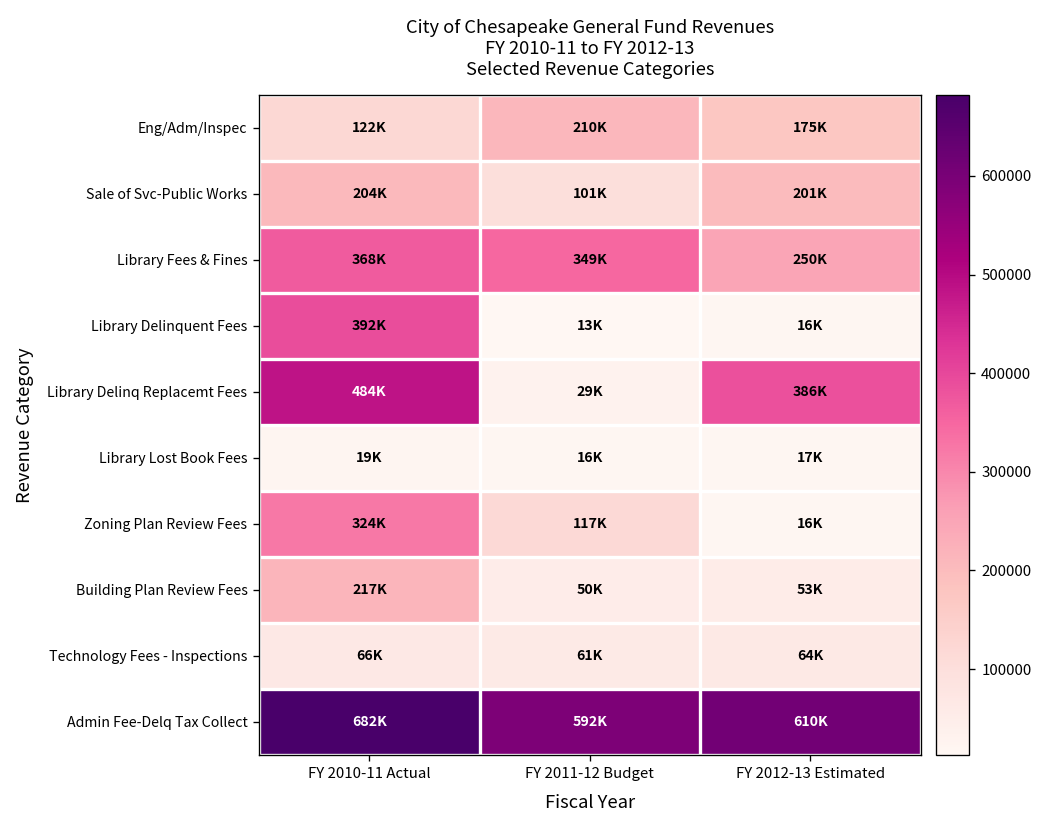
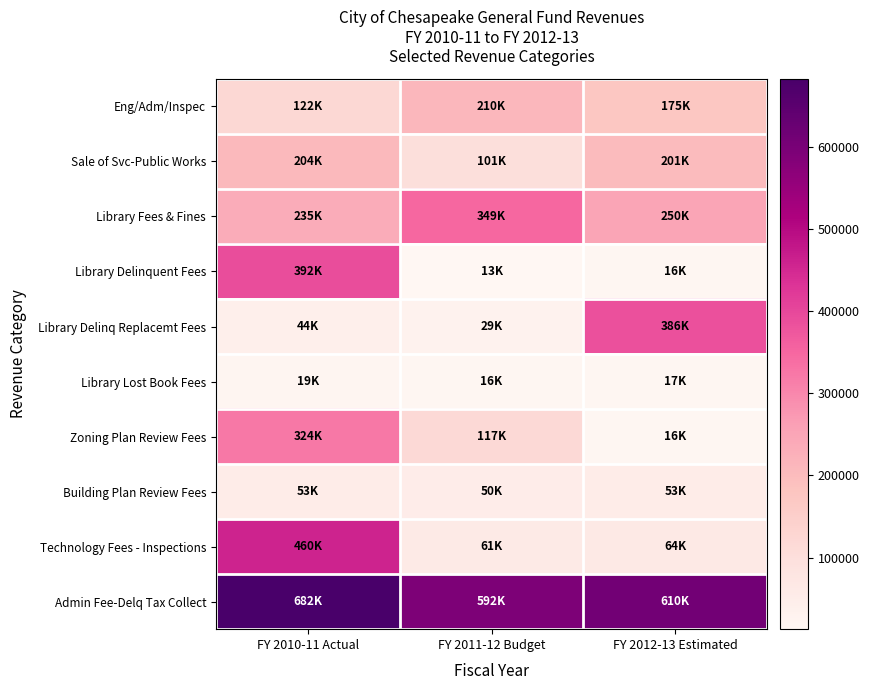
Library Fees & Fines, FY 2010-11 Actual: 368K -> 235K
Library Delinq Replacemt Fees, FY 2010-11 Actual: 484K -> 44K
Building Plan Review Fees, FY 2010-11 Actual: 217K -> 53K
Technology Fees - Inspections, FY 2010-11 Actual: 66K -> 460K
